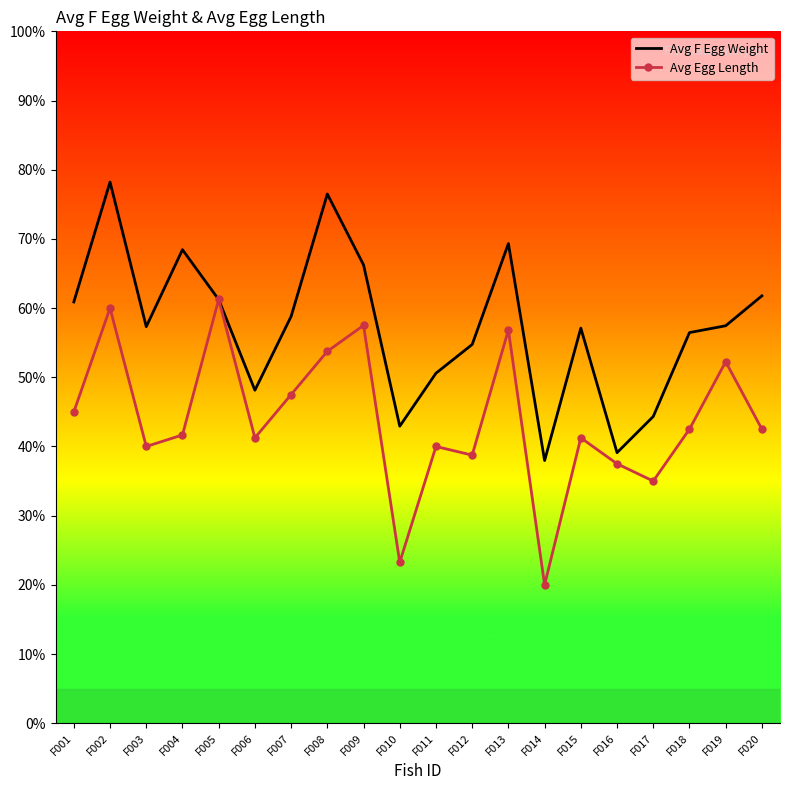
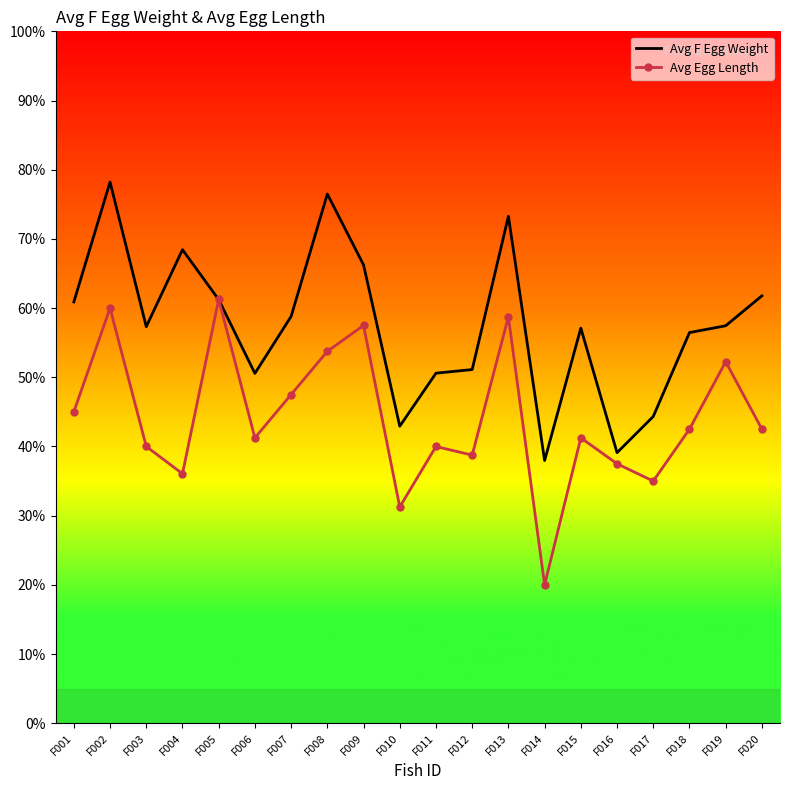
Avg Egg Length, F004: 42% -> 36%
Avg F Egg Weight, F006: 48% -> 51%
Avg Egg Length, F010: 23% -> 31%
Avg F Egg Weight, F012: 55% -> 51%
Avg F Egg Weight, F013: 69% -> 73%
Avg Egg Length, F013: 57% -> 59%
